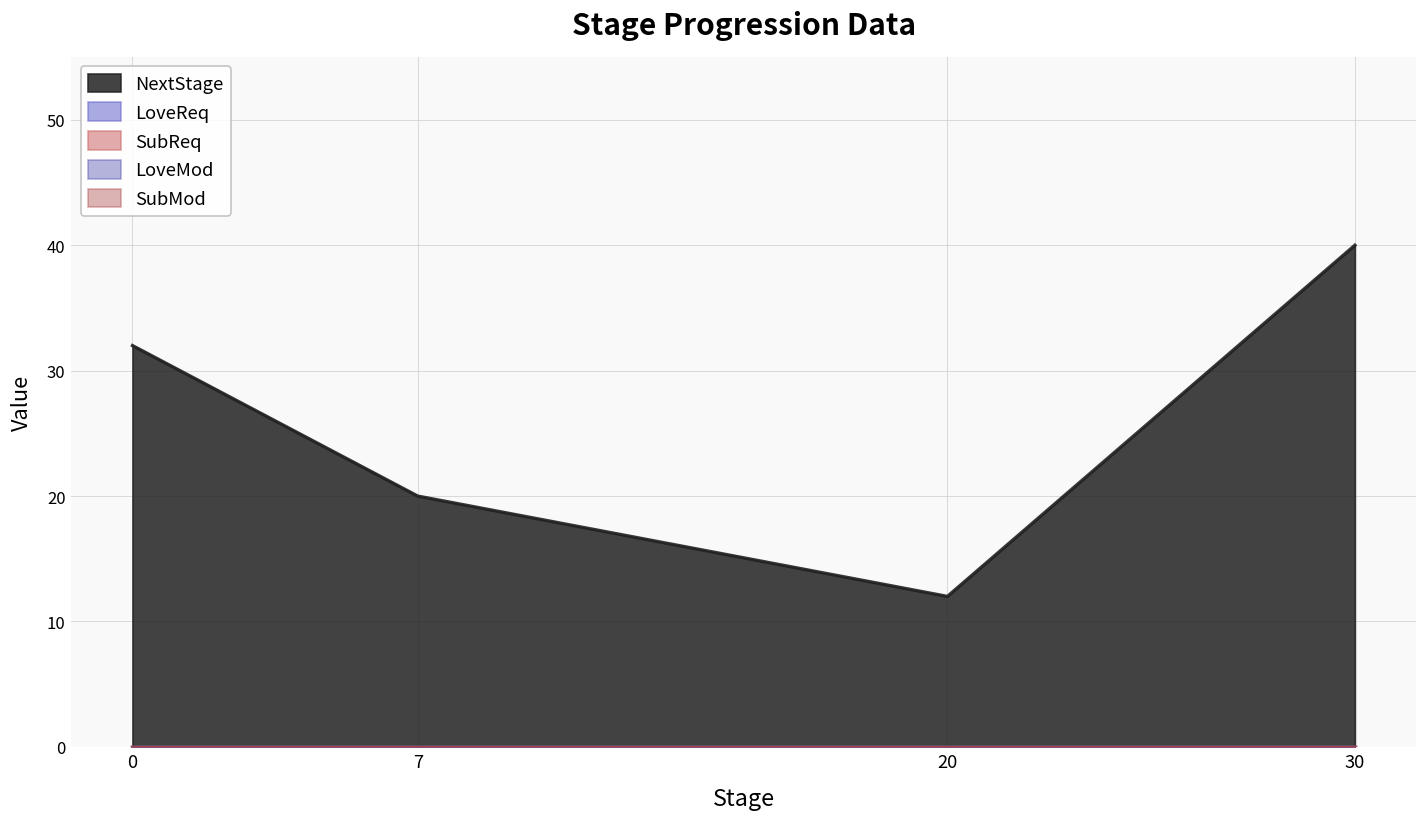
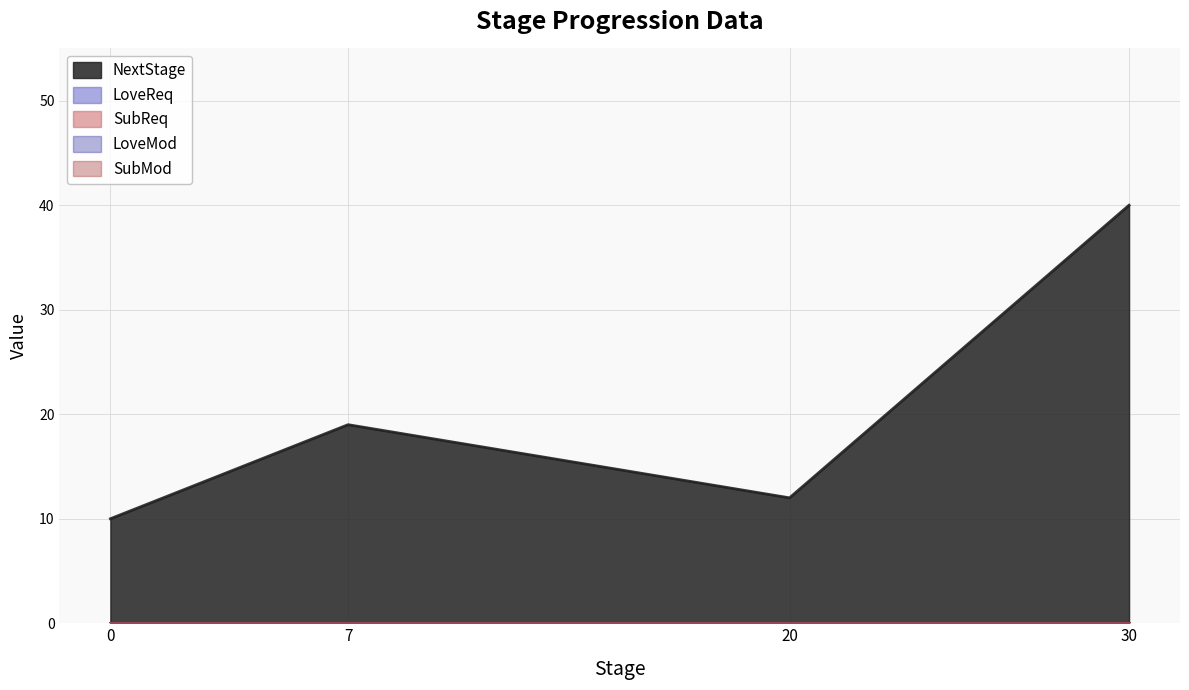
NextStage, 0: 32 -> 10
NextStage, 7: 20 -> 19
